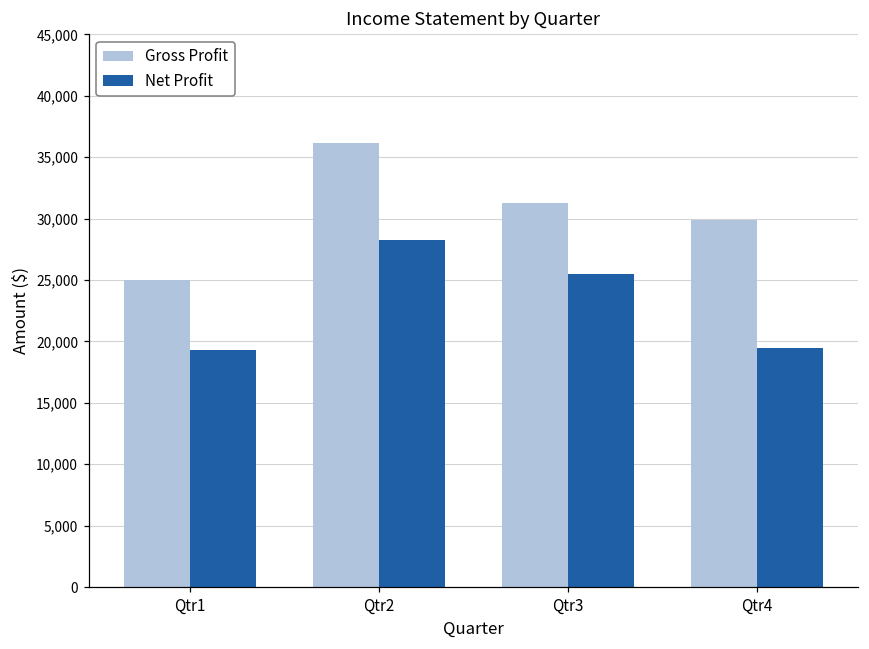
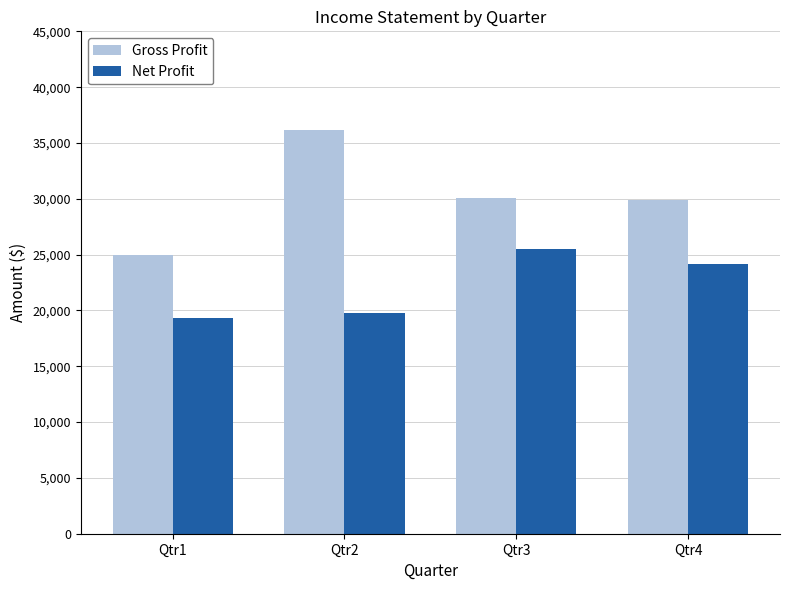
Net Profit, Qtr2: 28,300 -> 19,800
Gross Profit, Qtr3: 31,300 -> 30,100
Net Profit, Qtr4: 19,500 -> 24,100
